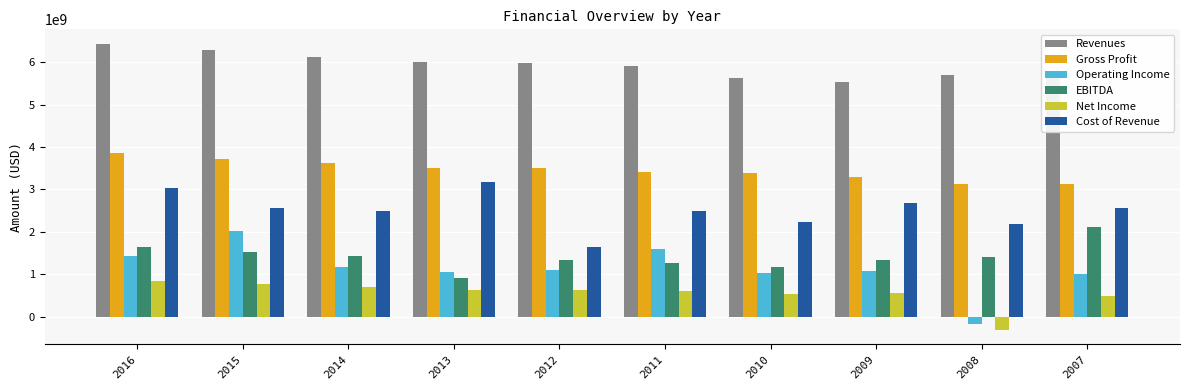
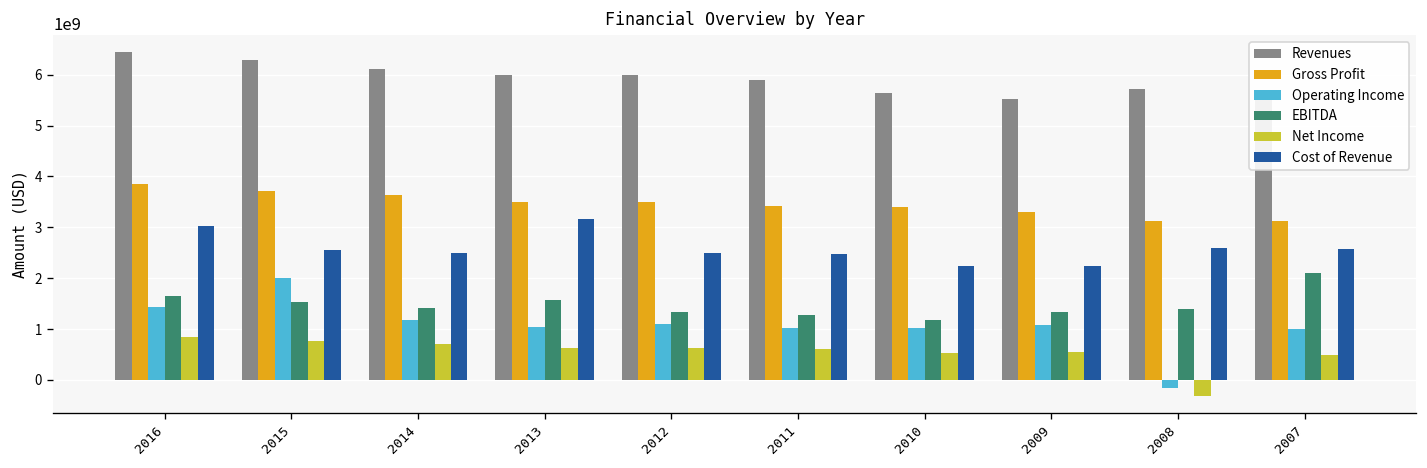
EBITDA, 2013: 900000000 -> 1600000000
Cost of Revenue, 2012: 1600000000 -> 2500000000
Operating Income, 2011: 1600000000 -> 1000000000
Cost of Revenue, 2009: 2700000000 -> 2200000000
Cost of Revenue, 2008: 2200000000 -> 2600000000
